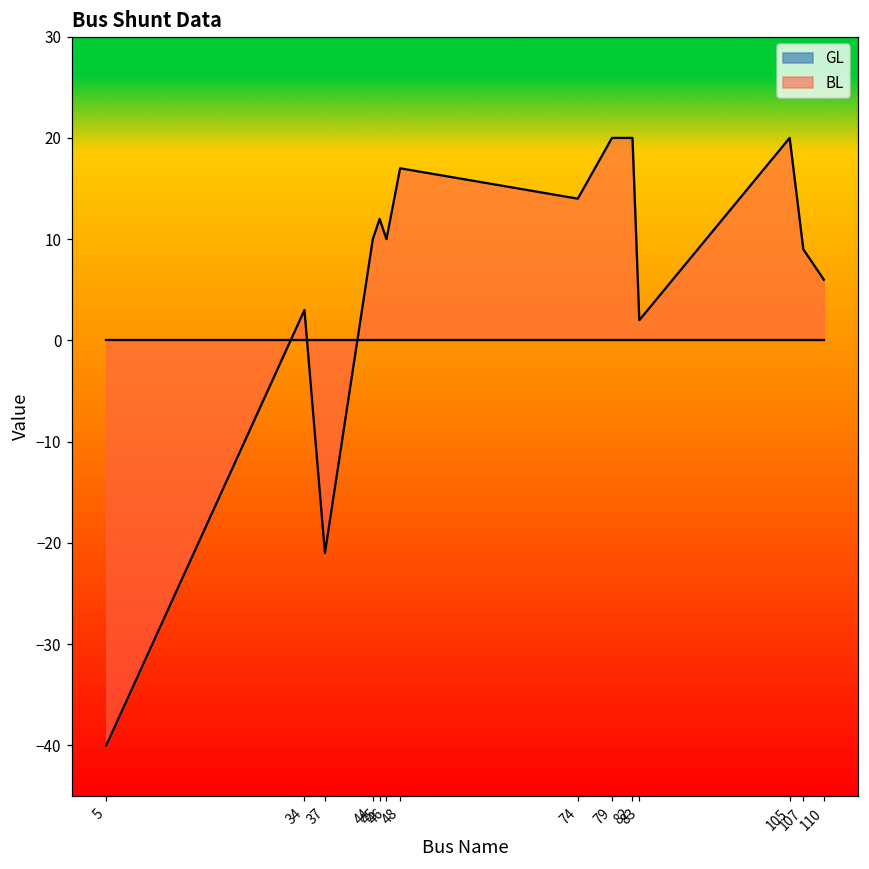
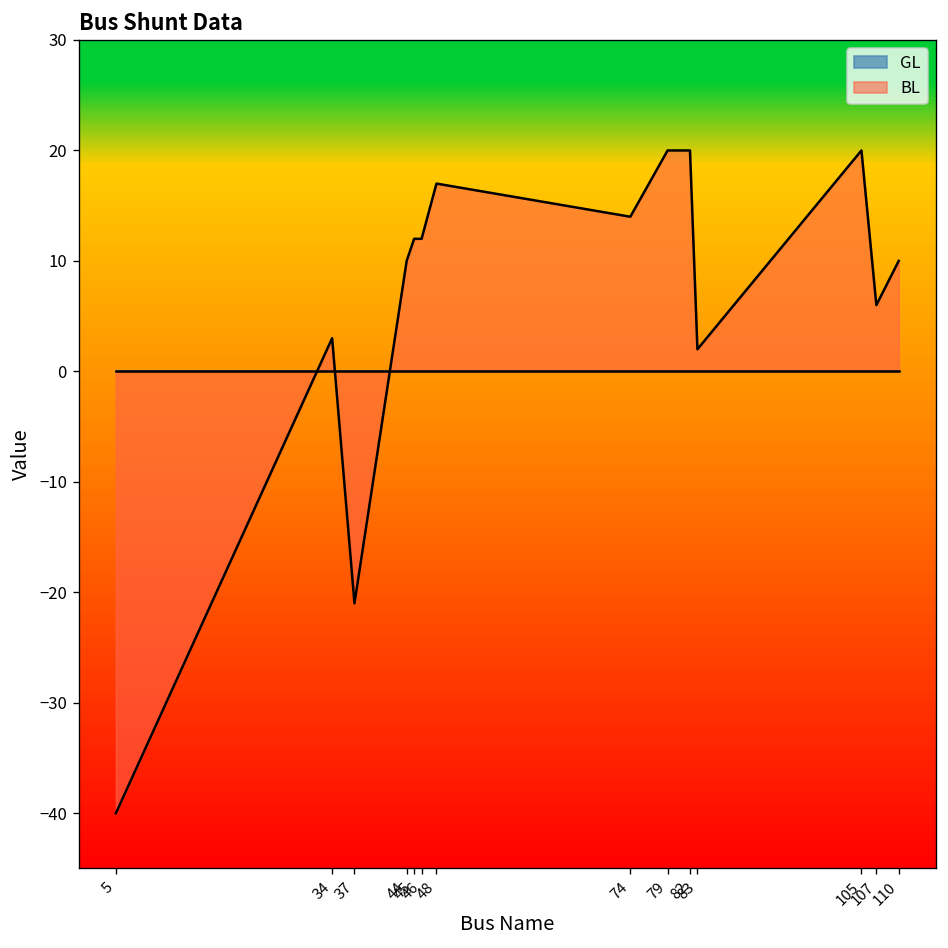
BL, 46: 10 -> 12
BL, 107: 9 -> 6
BL, 110: 6 -> 10
